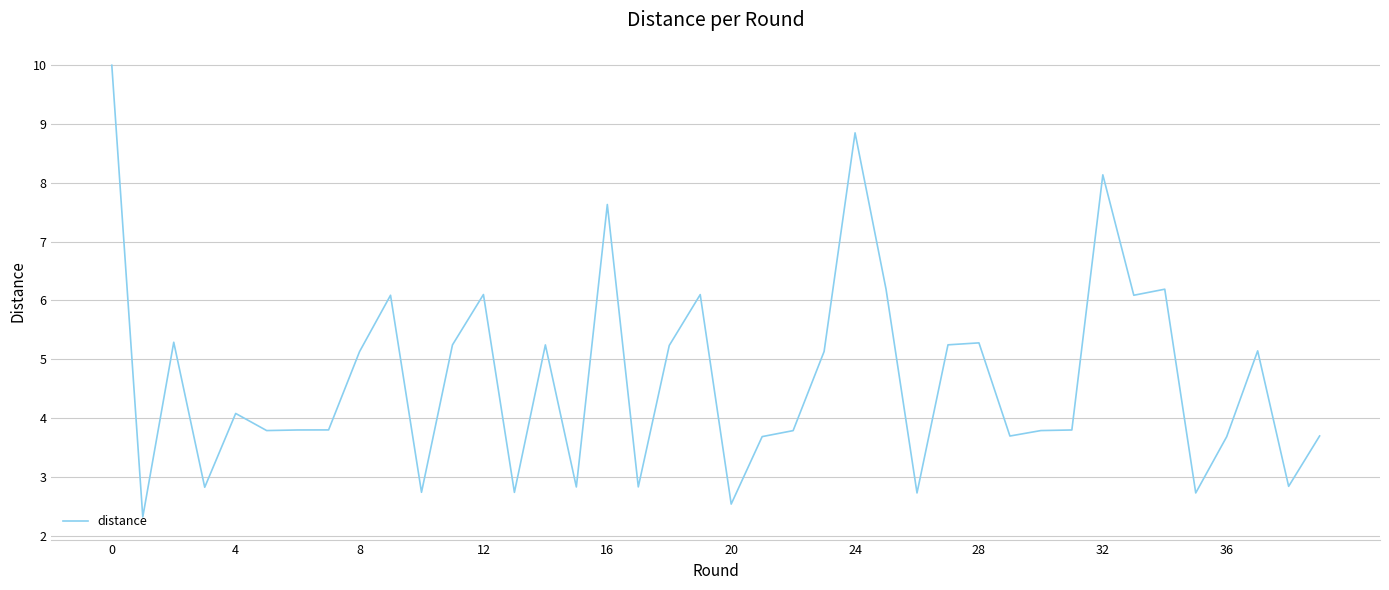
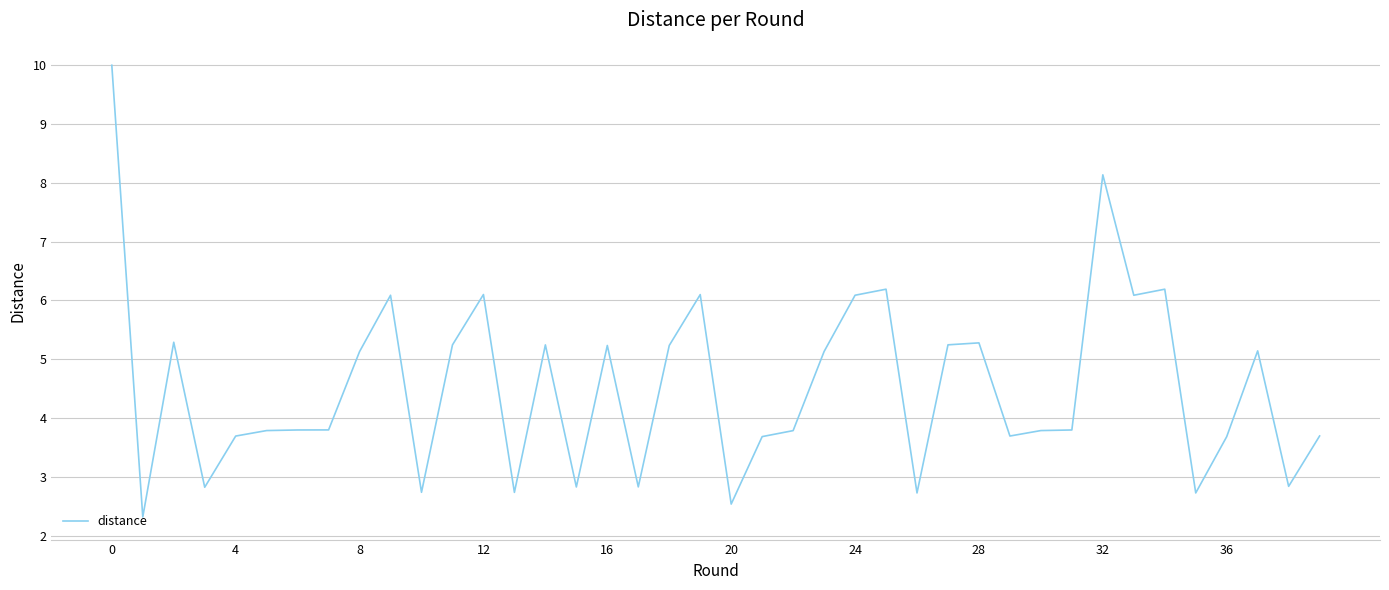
4: 4.1 -> 3.7
16: 7.6 -> 5.2
24: 8.9 -> 6.1
